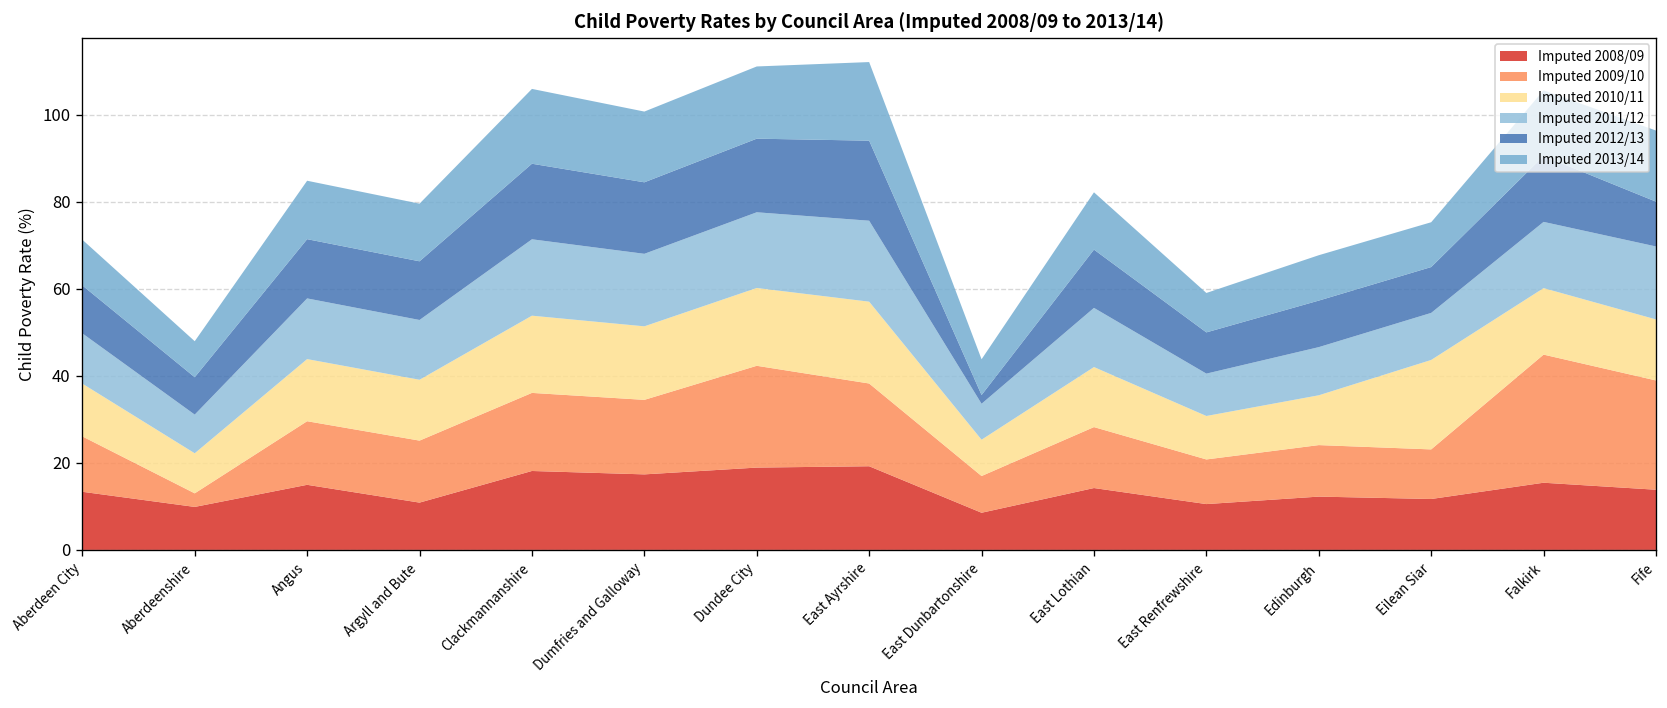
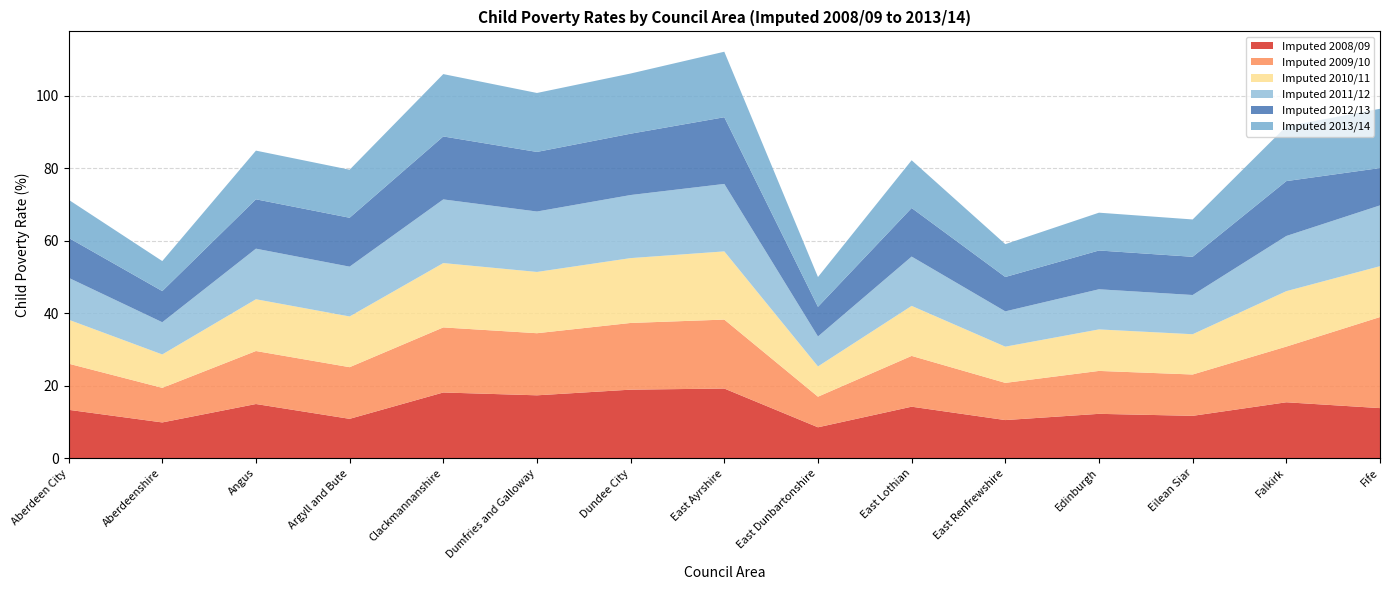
Imputed 2009/10, Aberdeenshire: 3 -> 10
Imputed 2009/10, Dundee City: 23 -> 18
Imputed 2012/13, East Dunbartonshire: 2 -> 8
Imputed 2010/11, Eilean Siar: 21 -> 11
Imputed 2009/10, Falkirk: 29 -> 15
